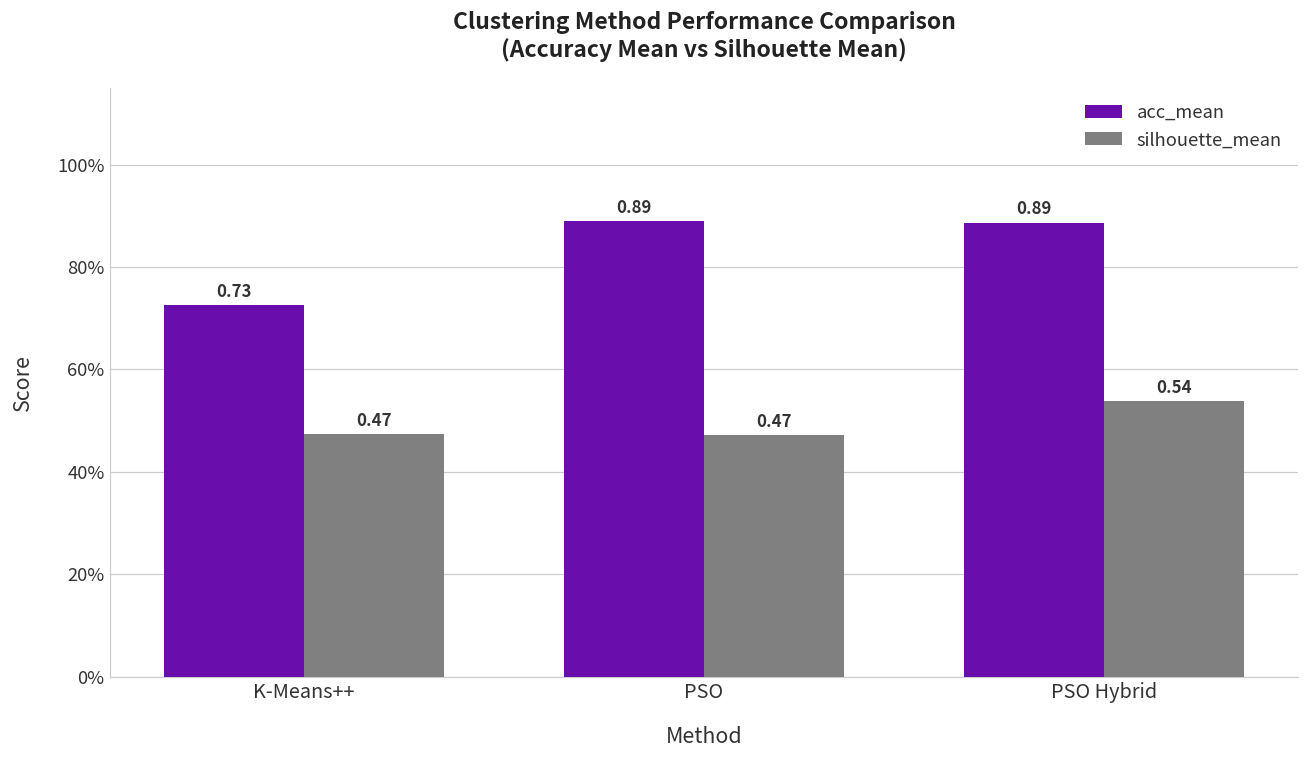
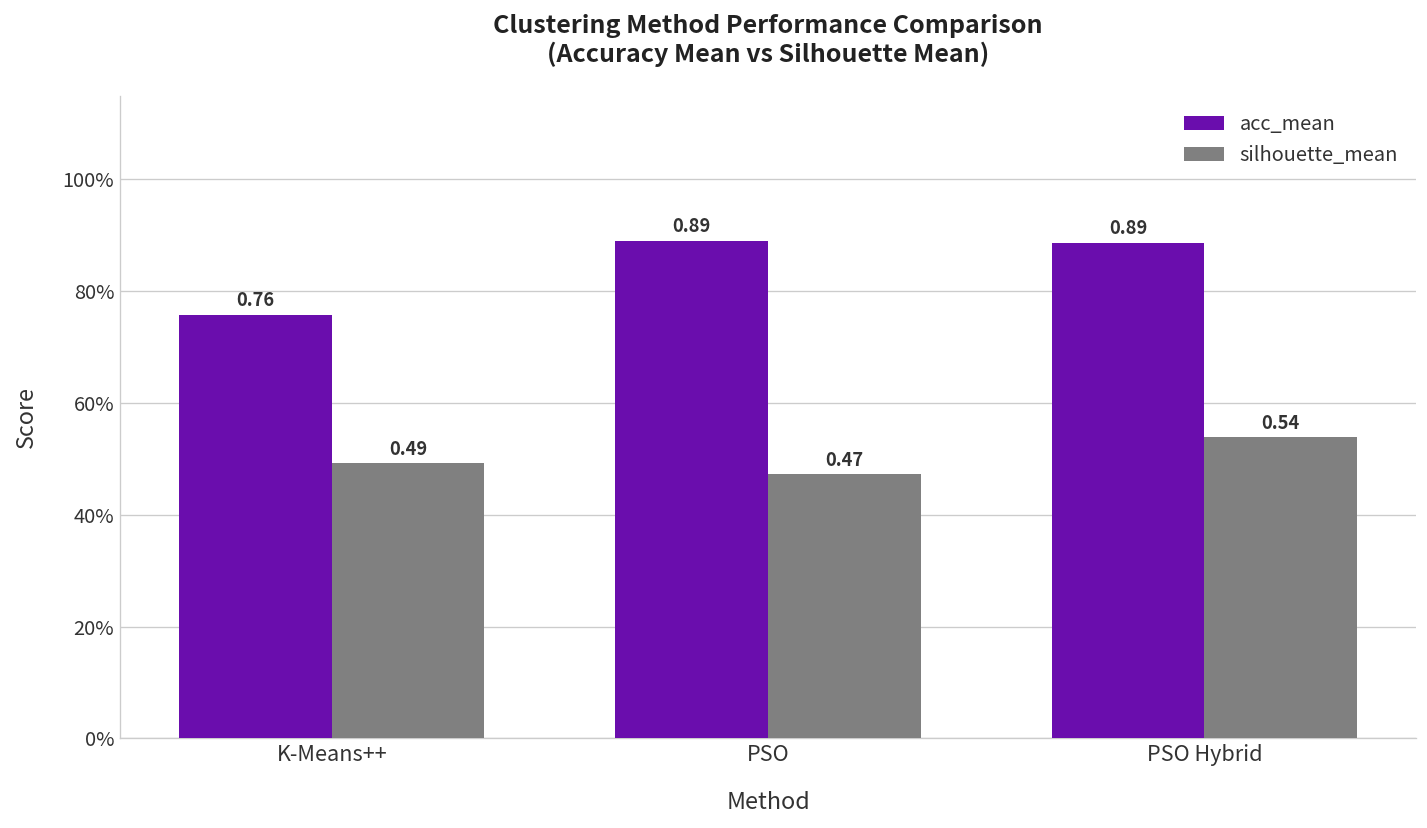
acc_mean, K-Means++: 0.73 -> 0.76
silhouette_mean, K-Means++: 0.47 -> 0.49
